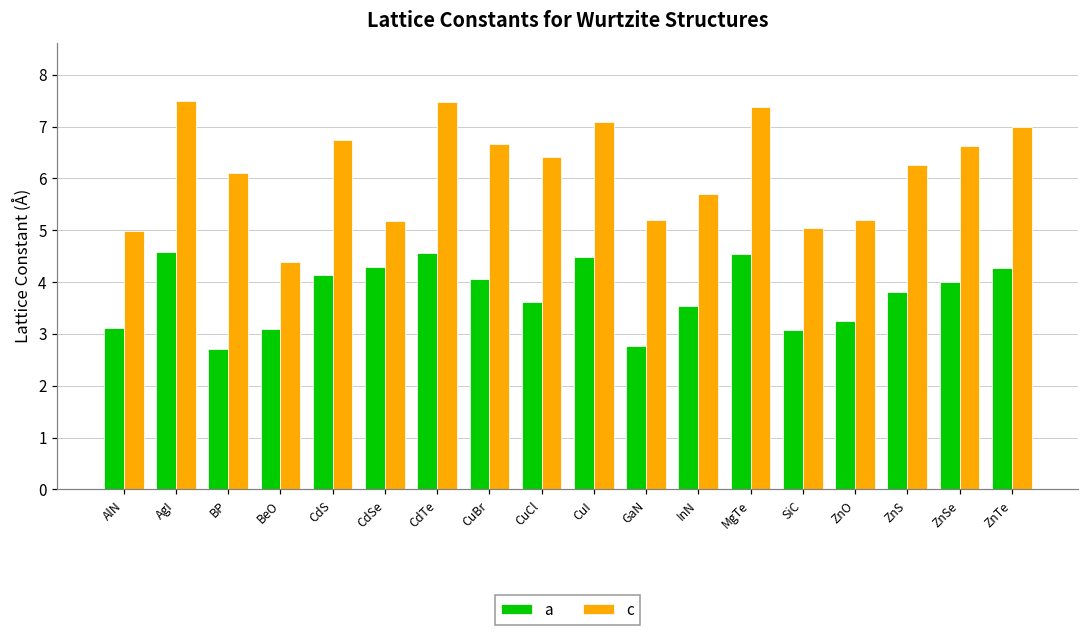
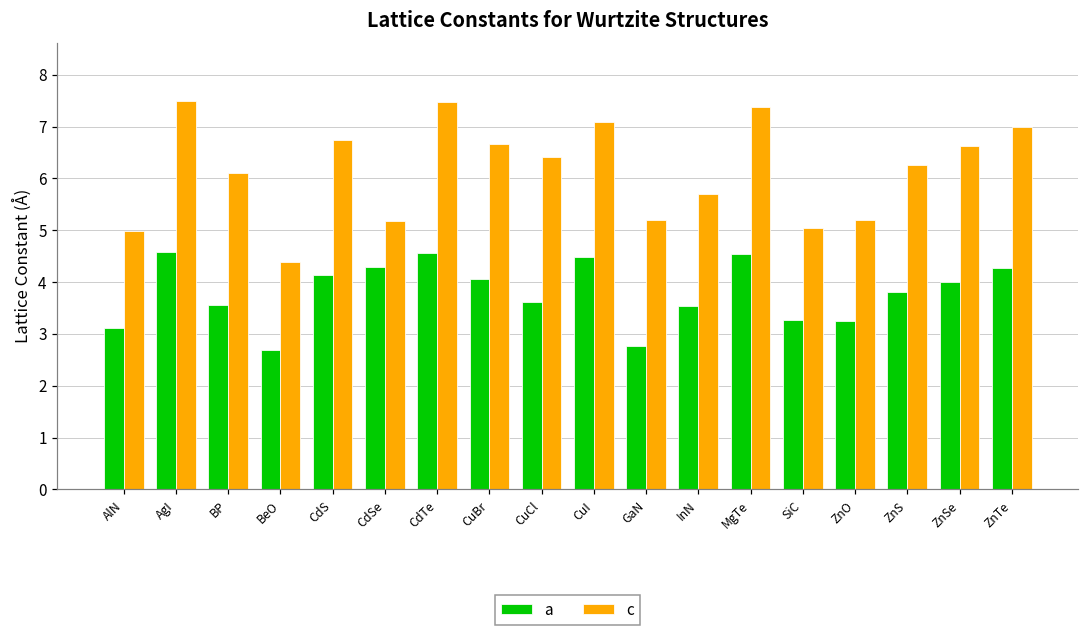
a, BP: 2.7 -> 3.6
a, BeO: 3.1 -> 2.7
a, SiC: 3.1 -> 3.3
